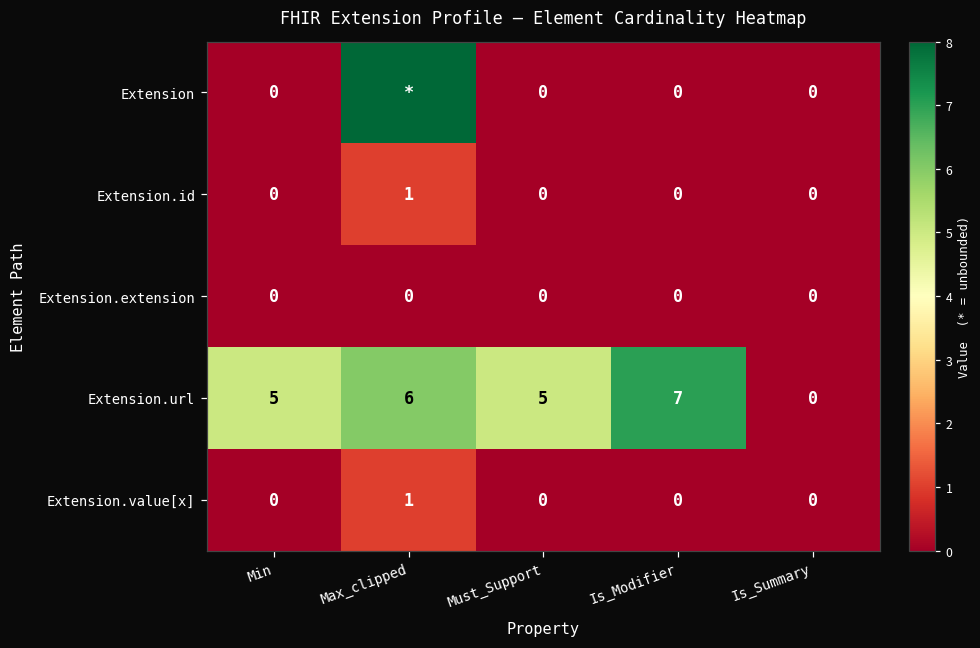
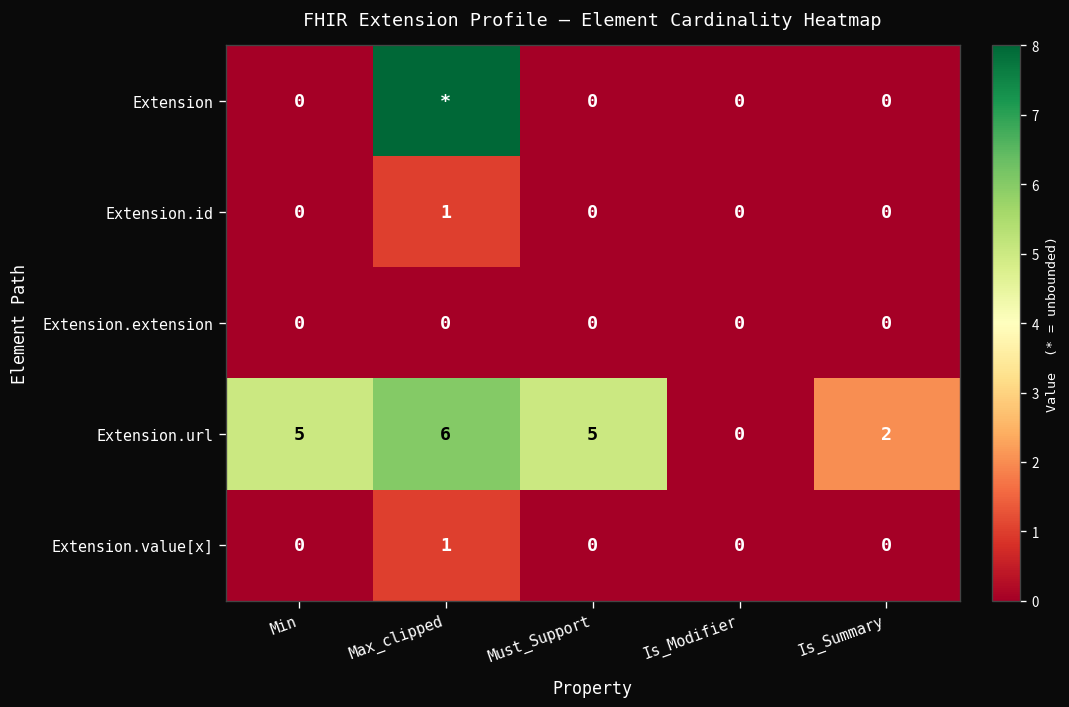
Extension.url, Is_Modifier: 7 -> 0
Extension.url, Is_Summary: 0 -> 2
